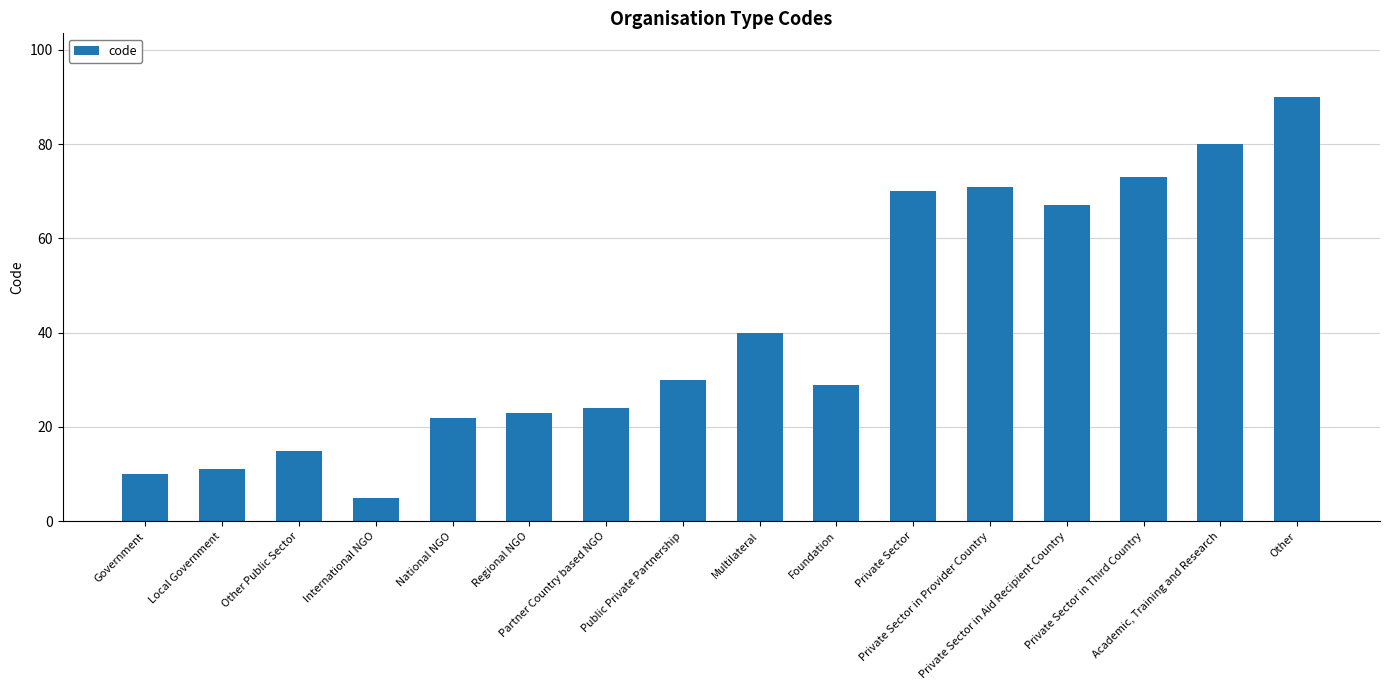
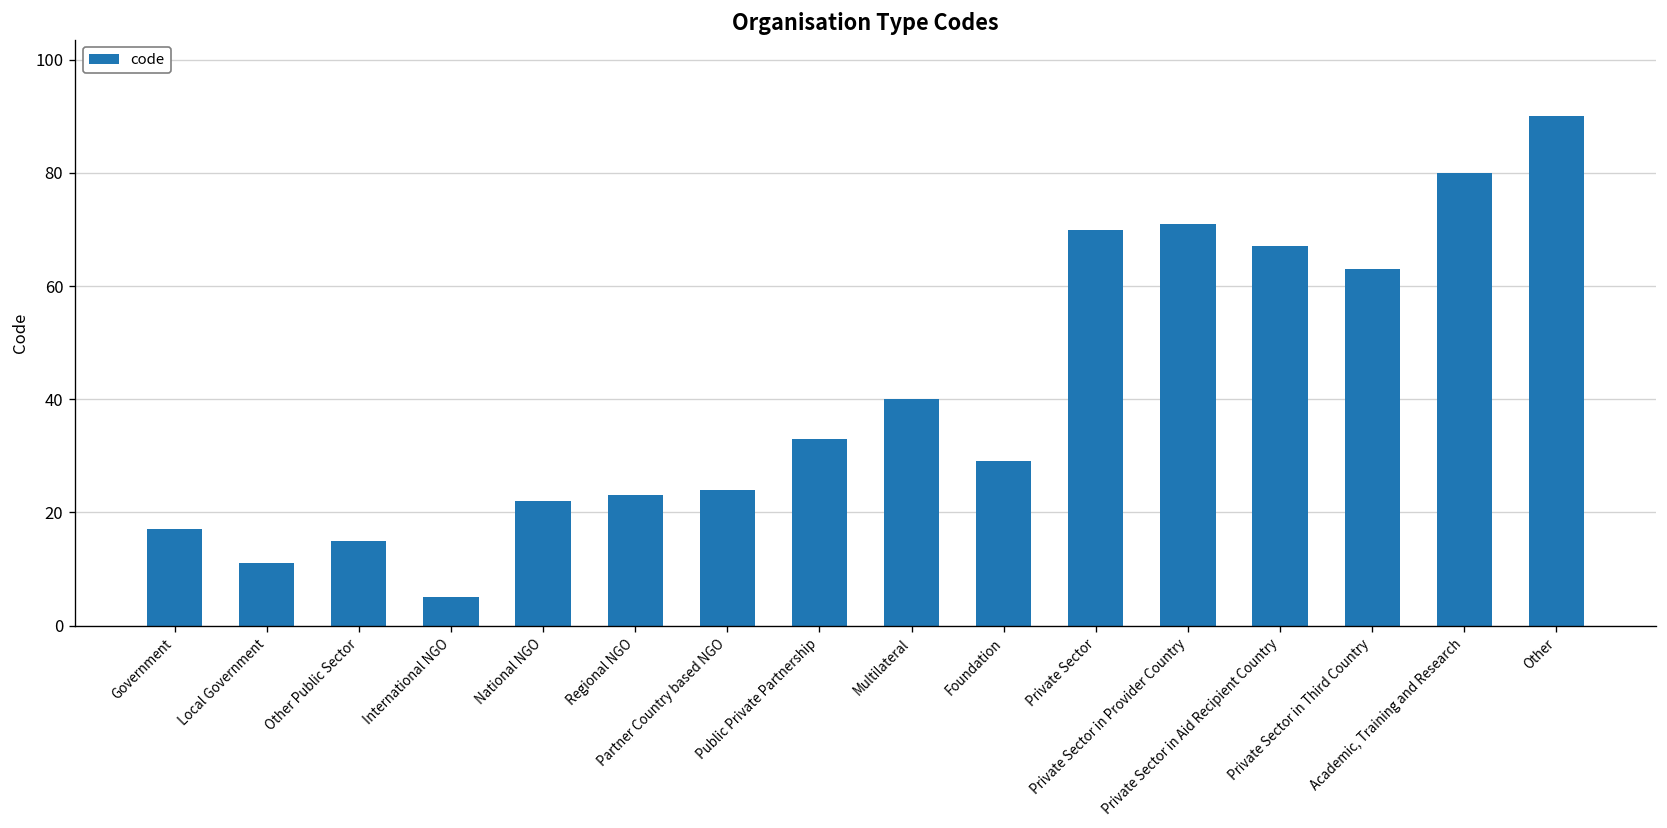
Government: 10 -> 17
Public Private Partnership: 30 -> 33
Private Sector in Third Country: 73 -> 63
